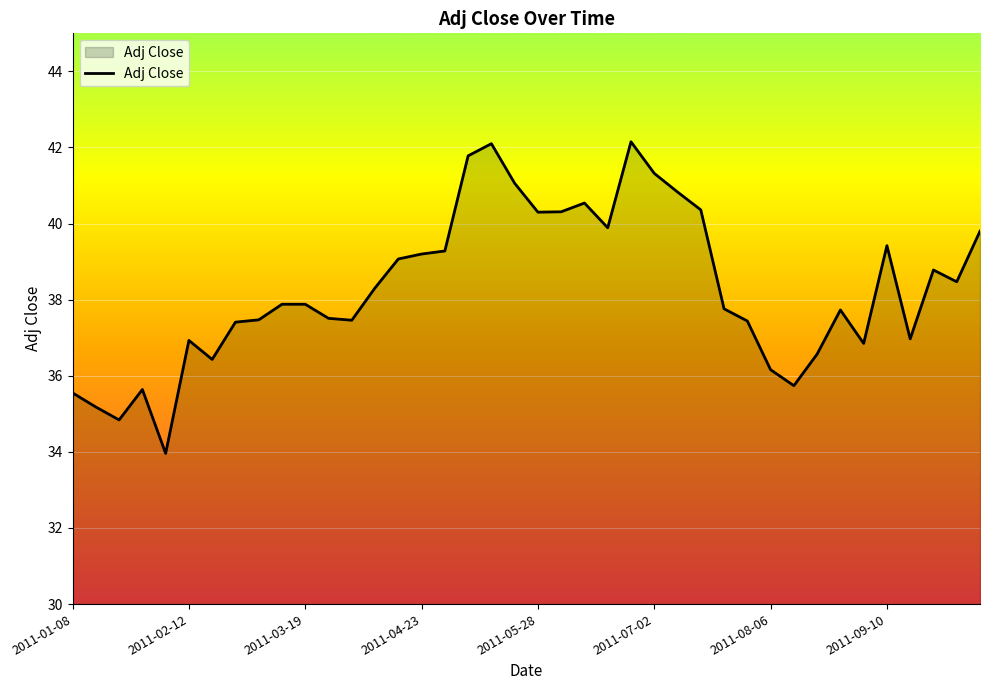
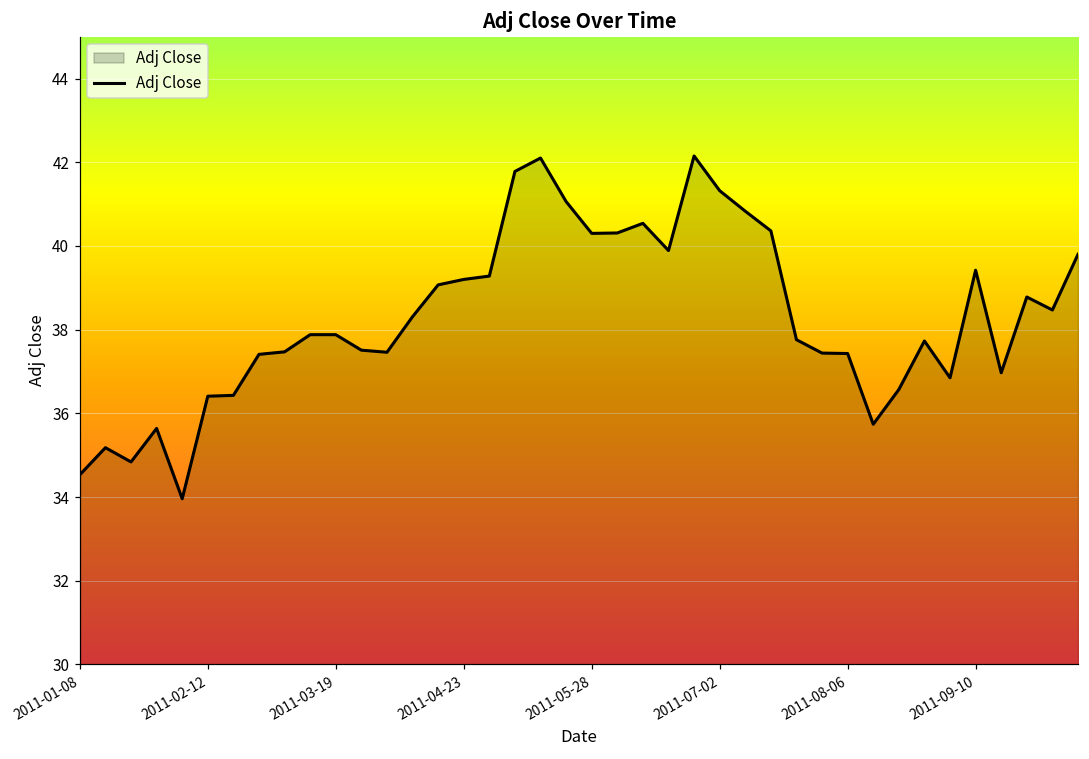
2011-01-08: 35.5 -> 34.5
2011-02-12: 36.9 -> 36.4
2011-08-06: 36.2 -> 37.4
